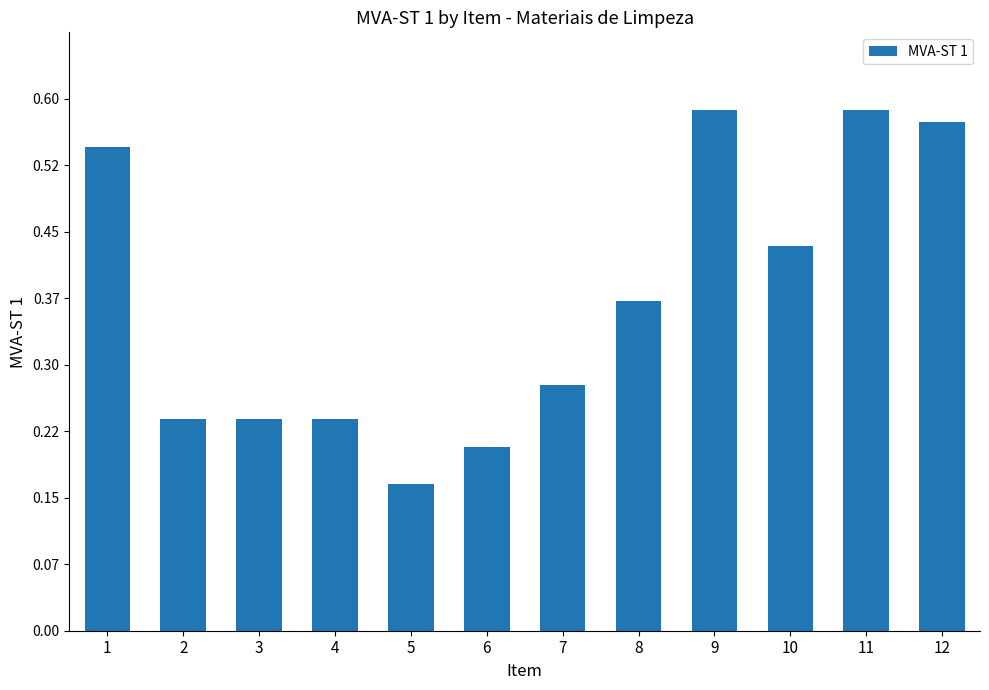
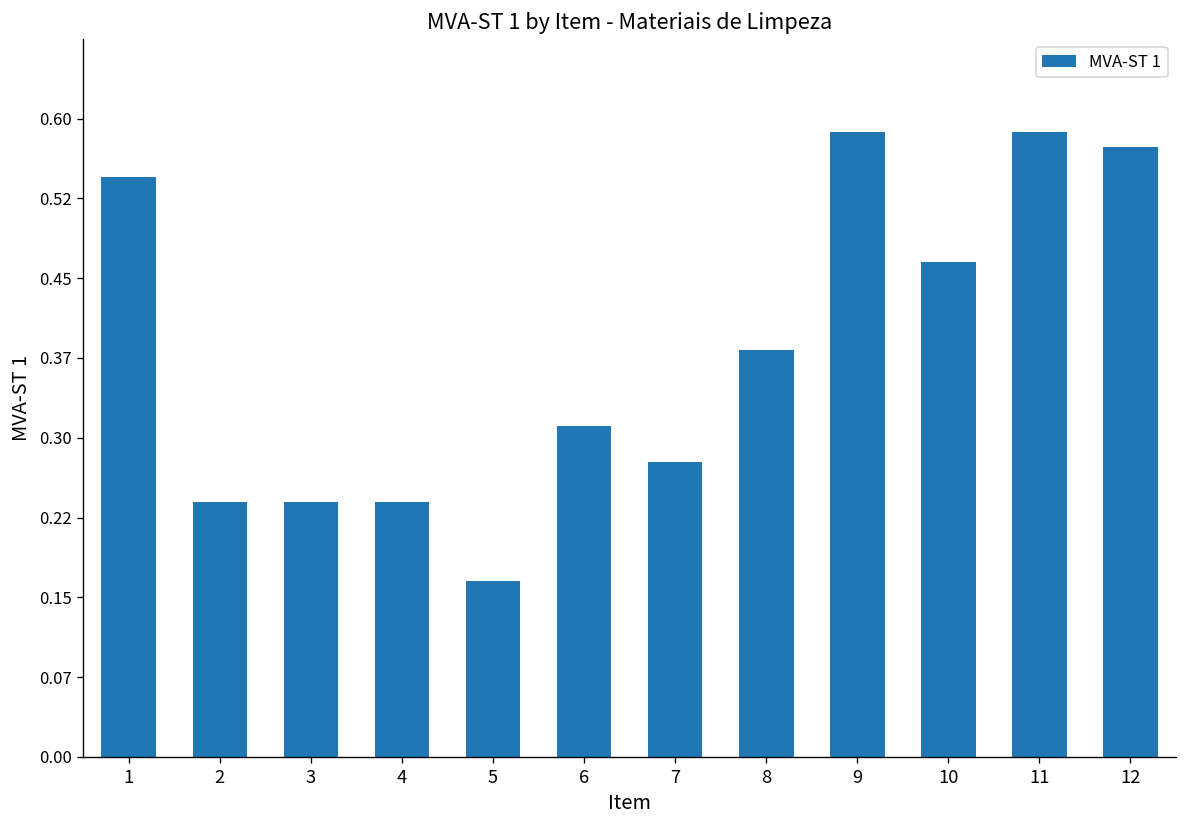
6: 0.21 -> 0.31
8: 0.37 -> 0.38
10: 0.43 -> 0.46
